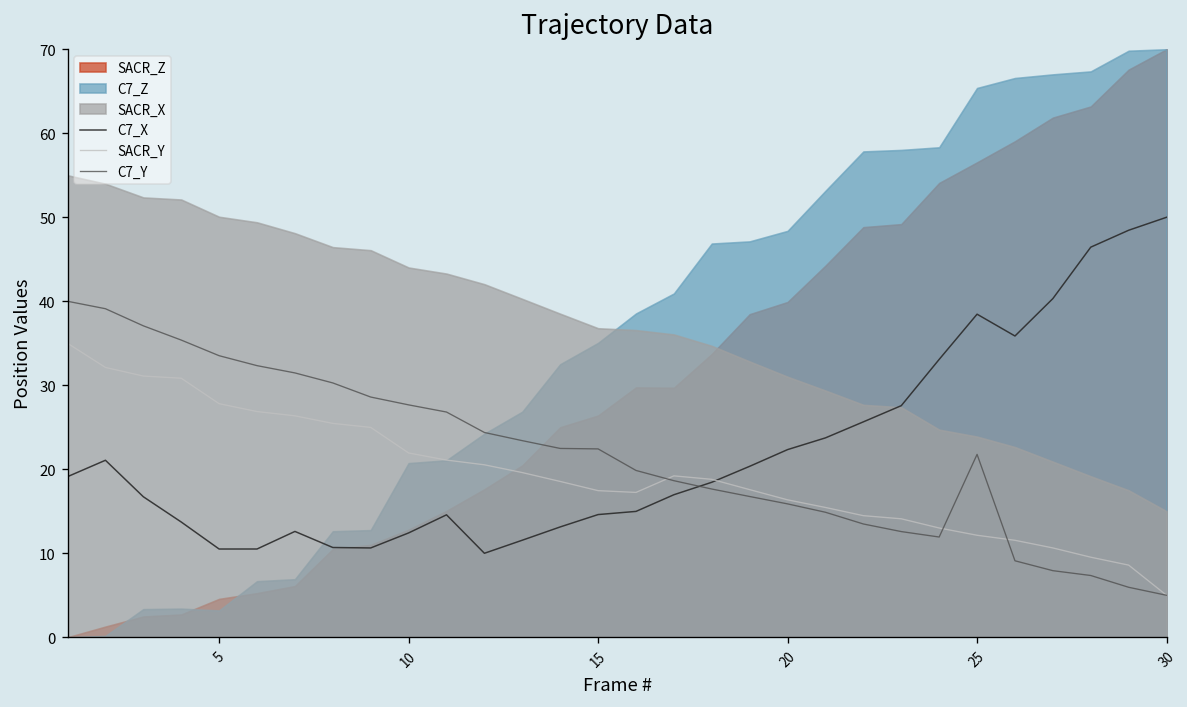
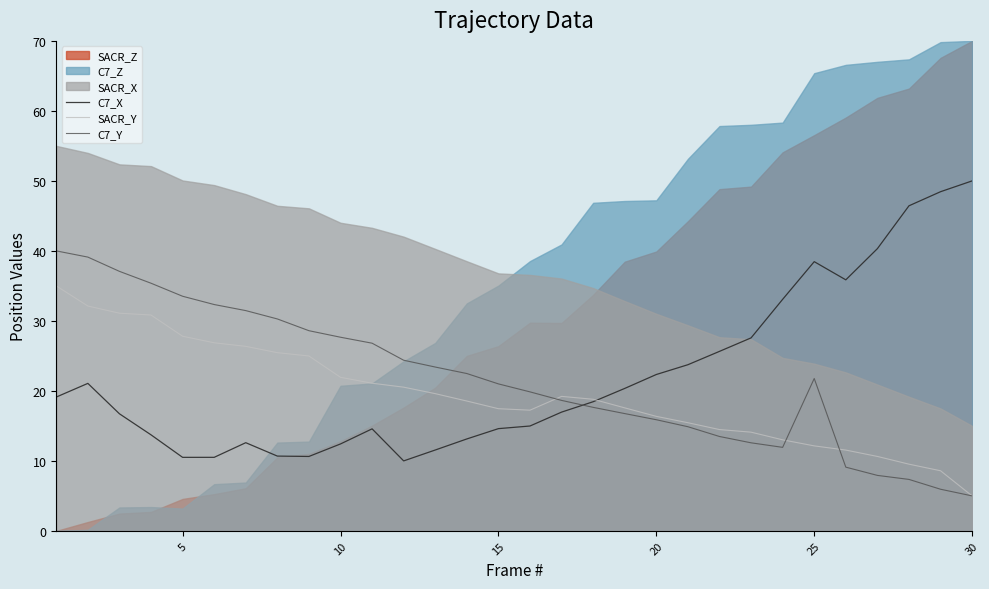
C7_Y, 15: 22 -> 21
C7_Z, 20: 48 -> 47
